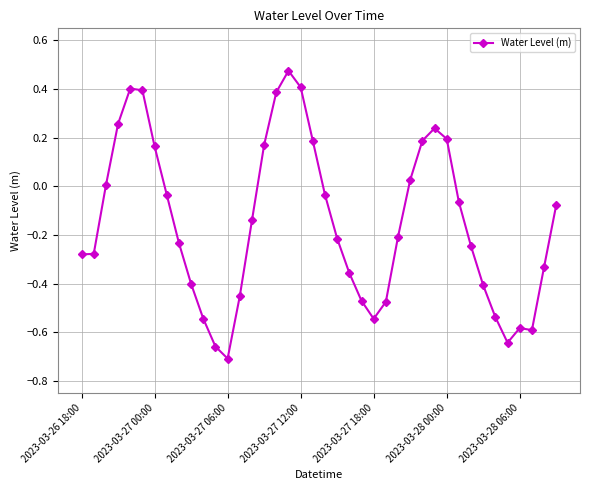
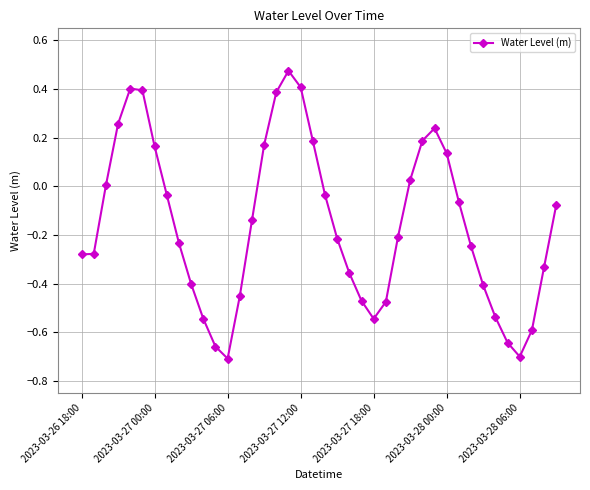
2023-03-28 00:00: 0.20 -> 0.14
2023-03-28 06:00: -0.58 -> -0.70
